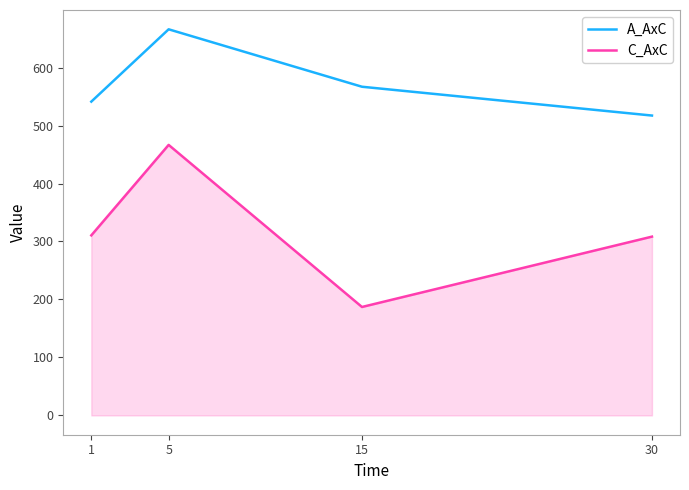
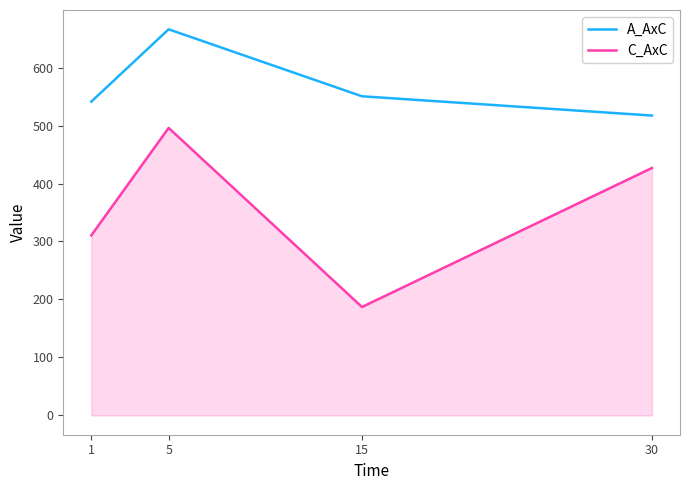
C_AxC, 5: 470 -> 500
A_AxC, 15: 570 -> 550
C_AxC, 30: 310 -> 430
